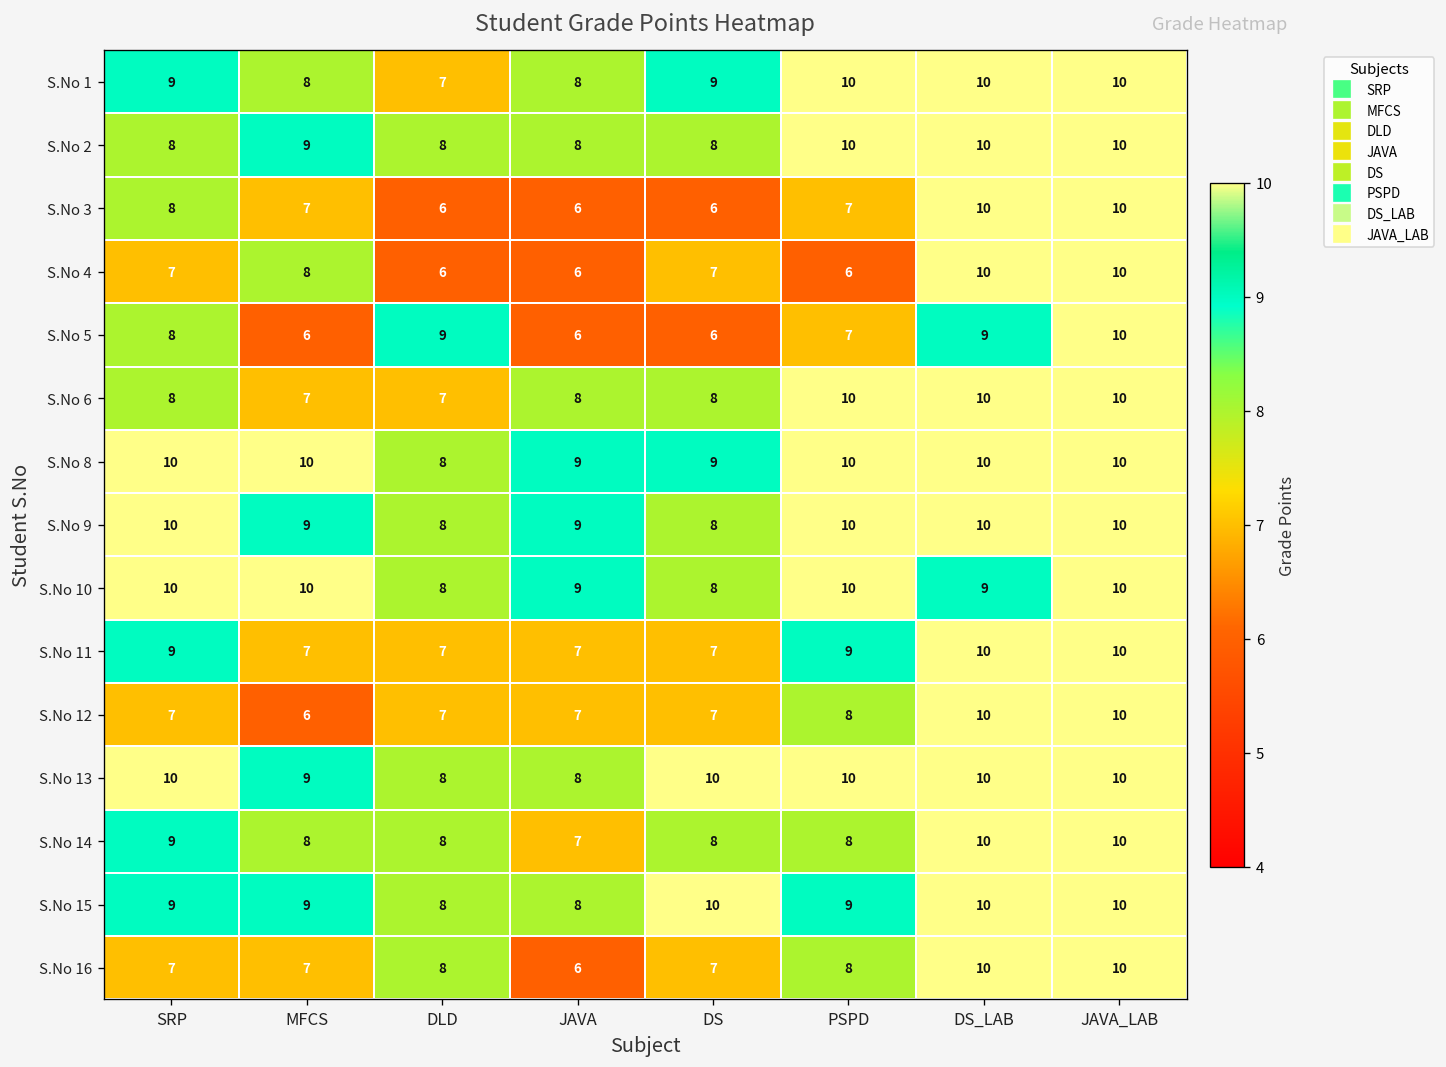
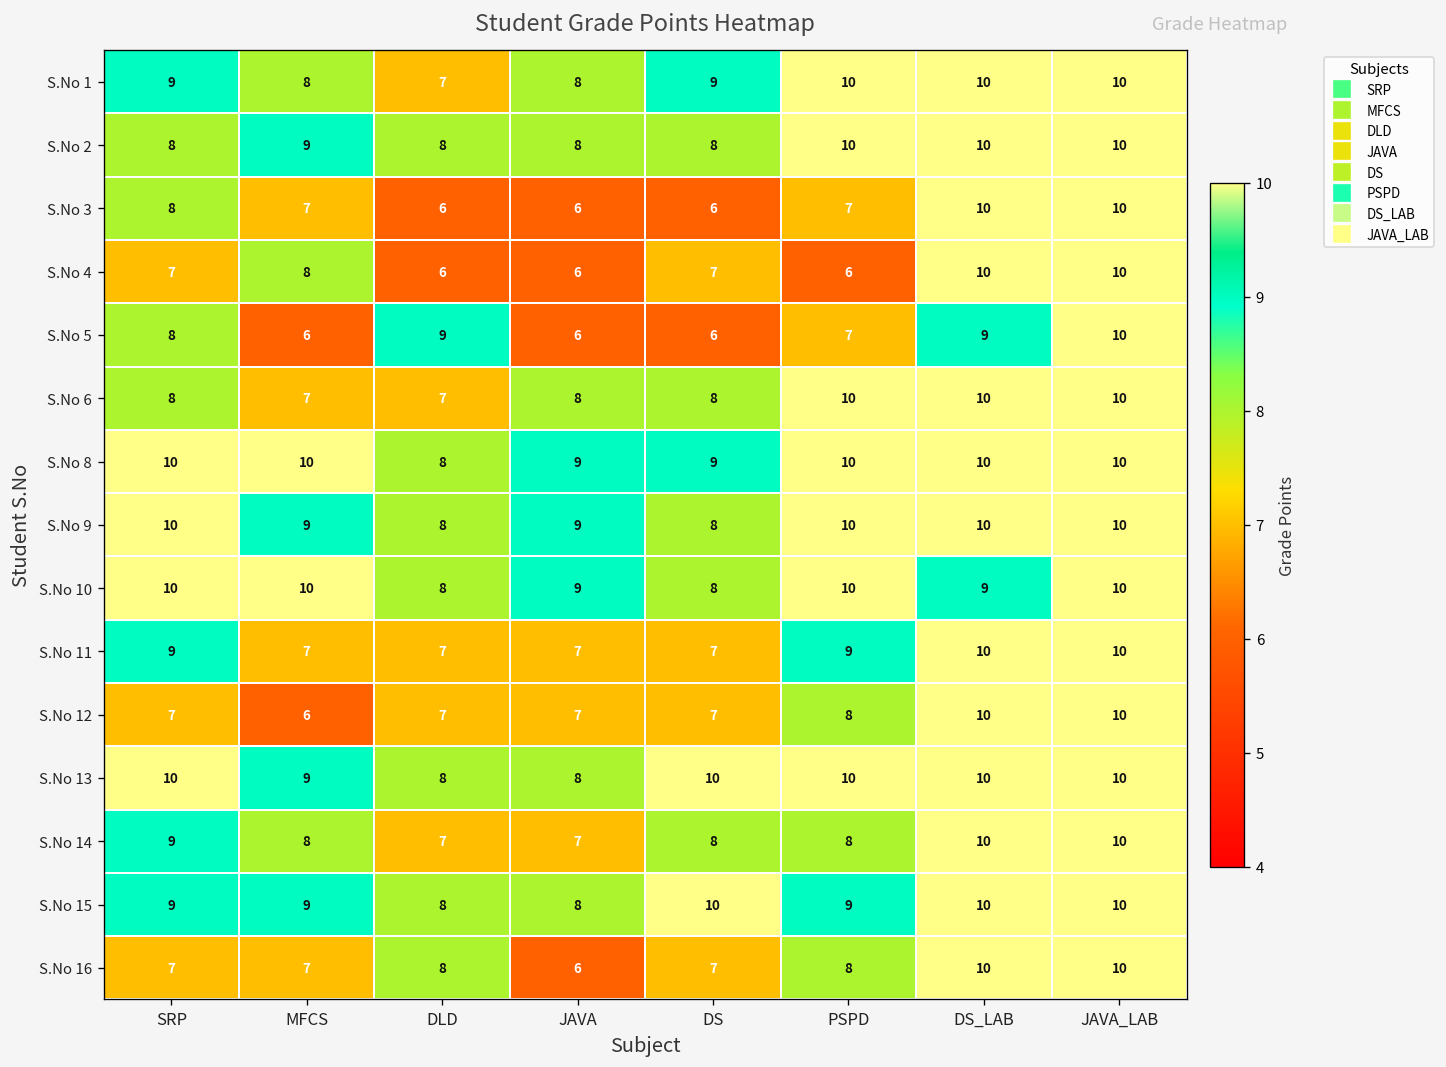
S.No 14, DLD: 8 -> 7
